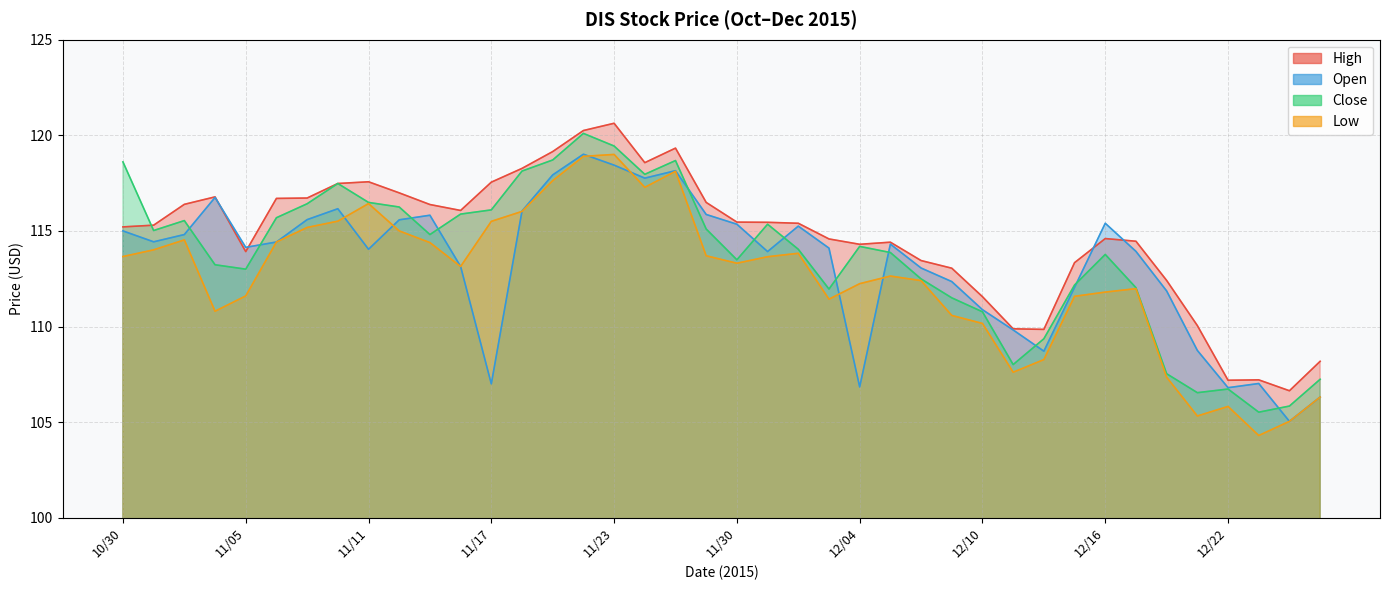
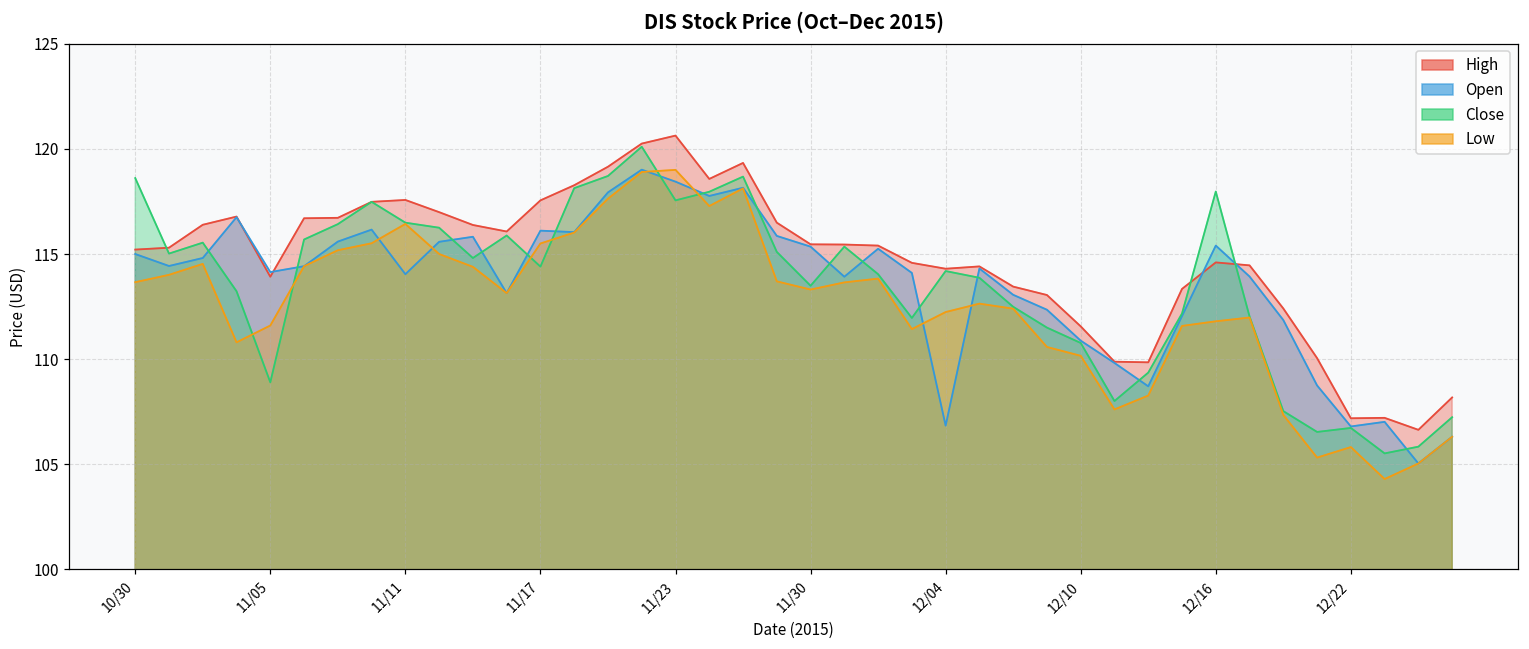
Close, 11/05: 113.0 -> 108.9
Open, 11/17: 107.0 -> 116.1
Close, 11/17: 116.1 -> 114.4
Close, 11/23: 119.4 -> 117.6
Close, 12/16: 113.8 -> 118.0
